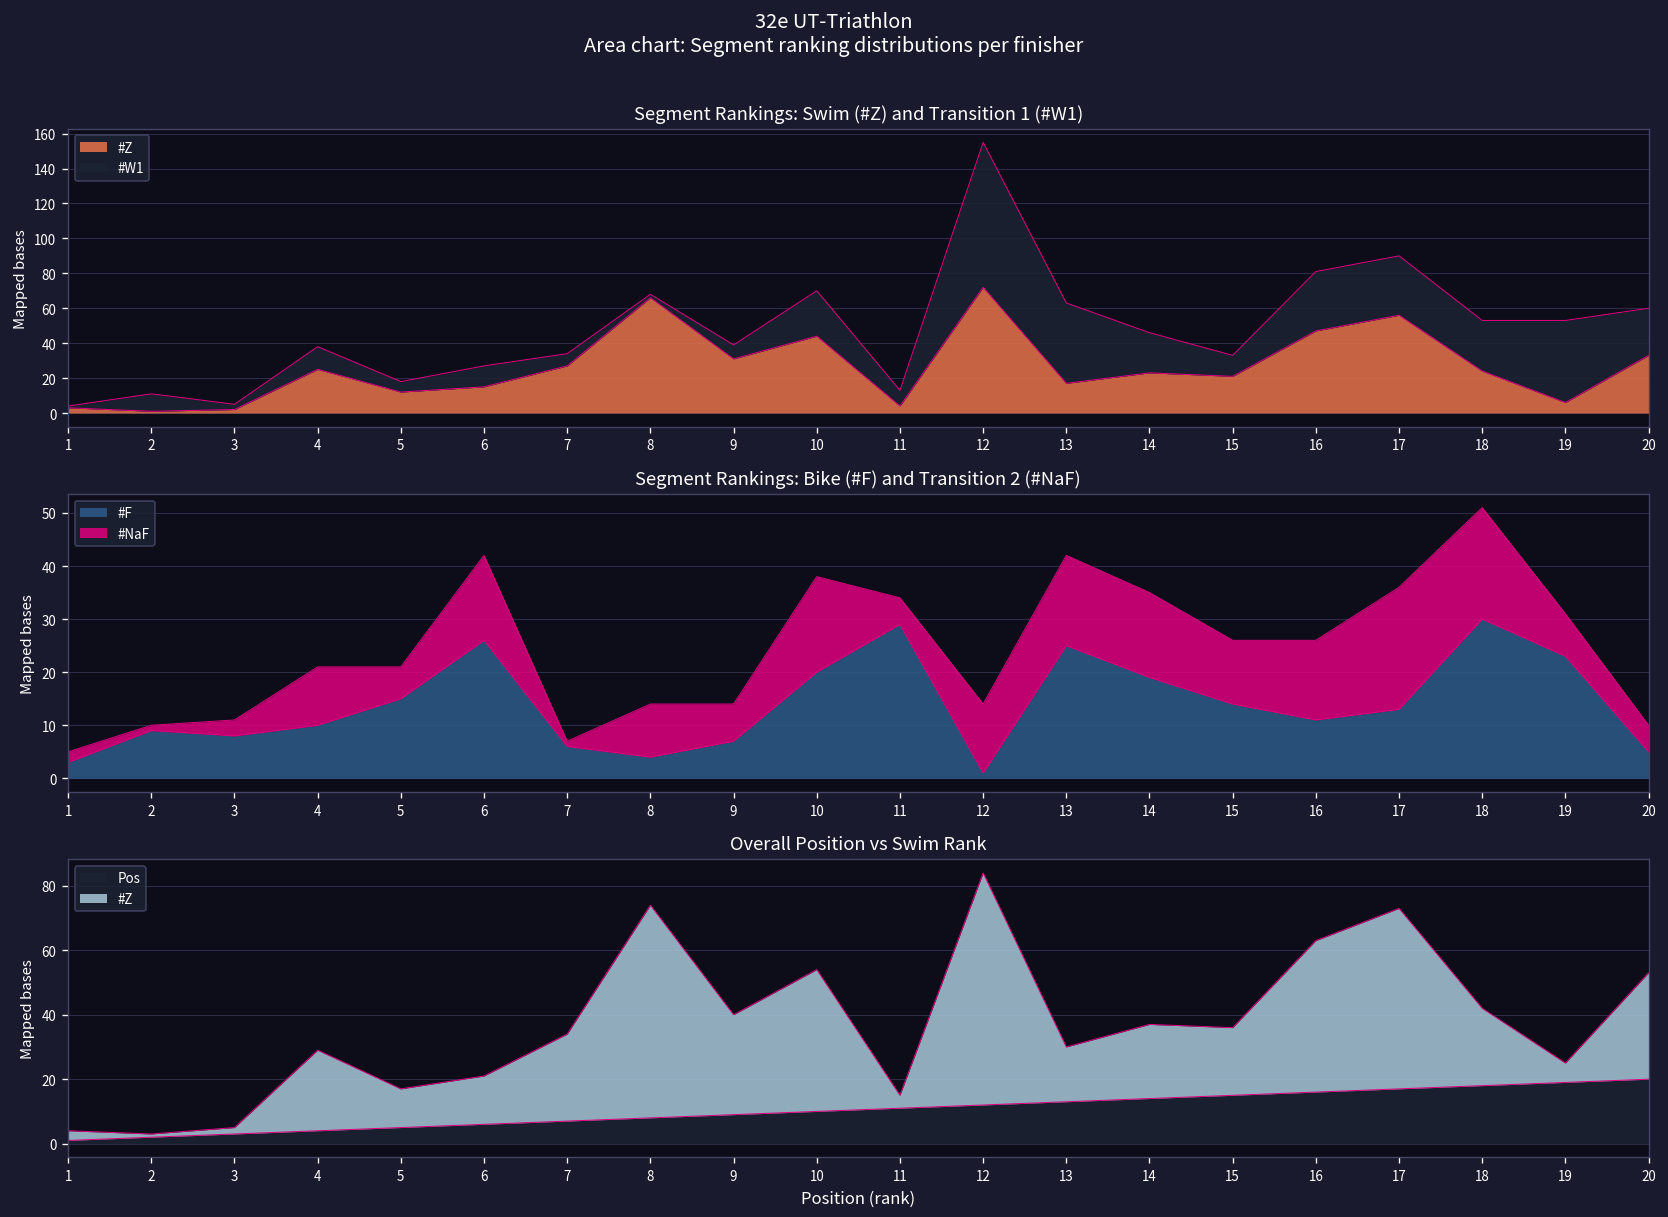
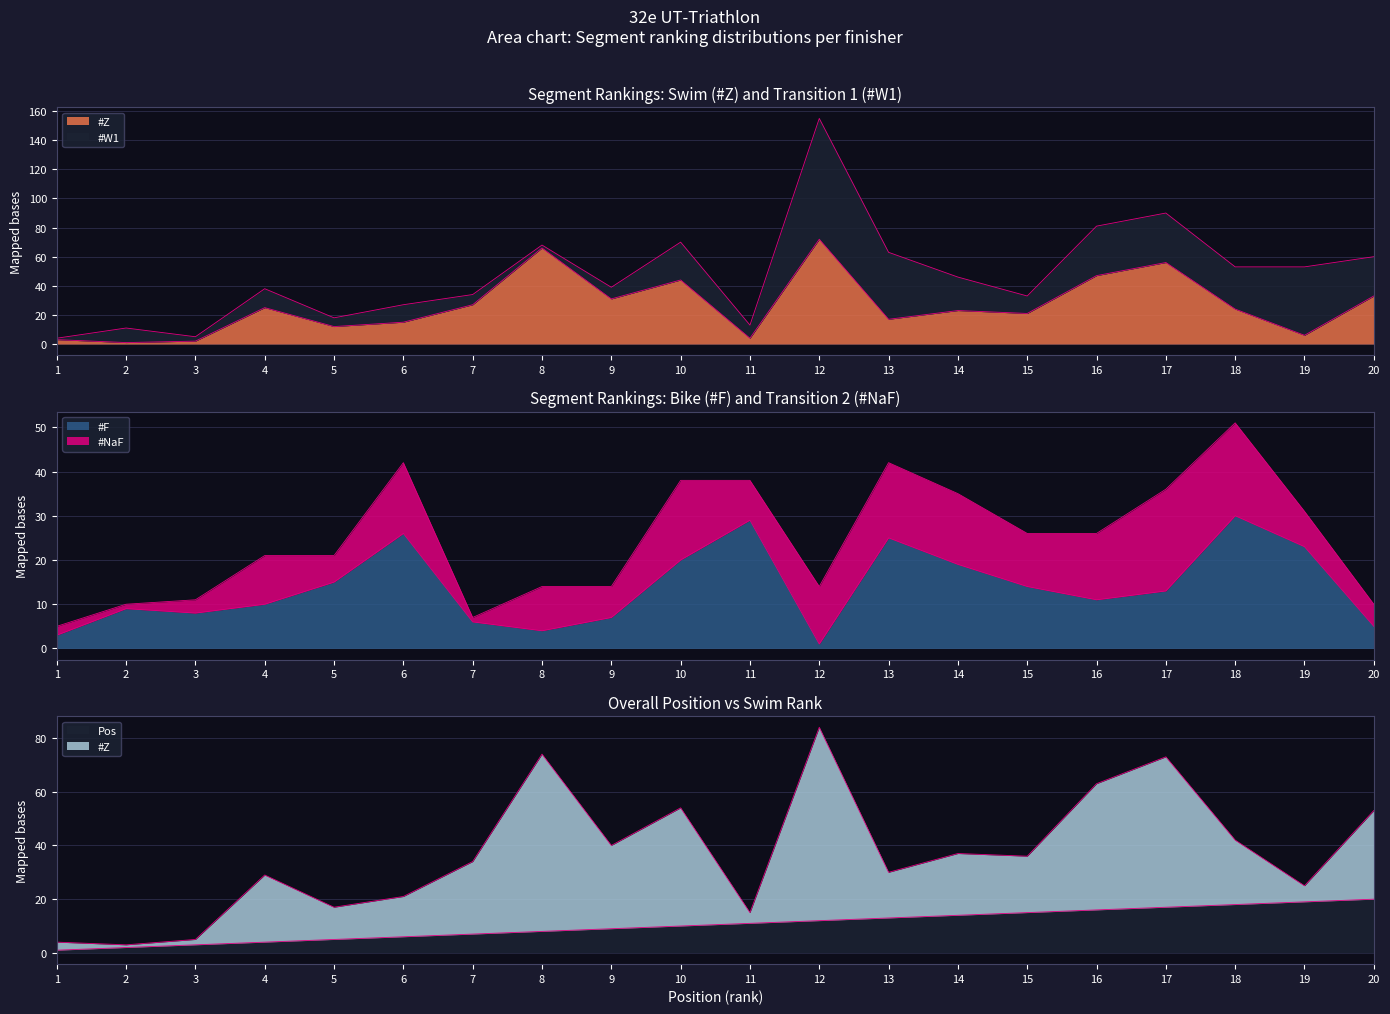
Segment Rankings: Bike (#F) and Transition 2 (#NaF), #NaF, 11: 5 -> 9
